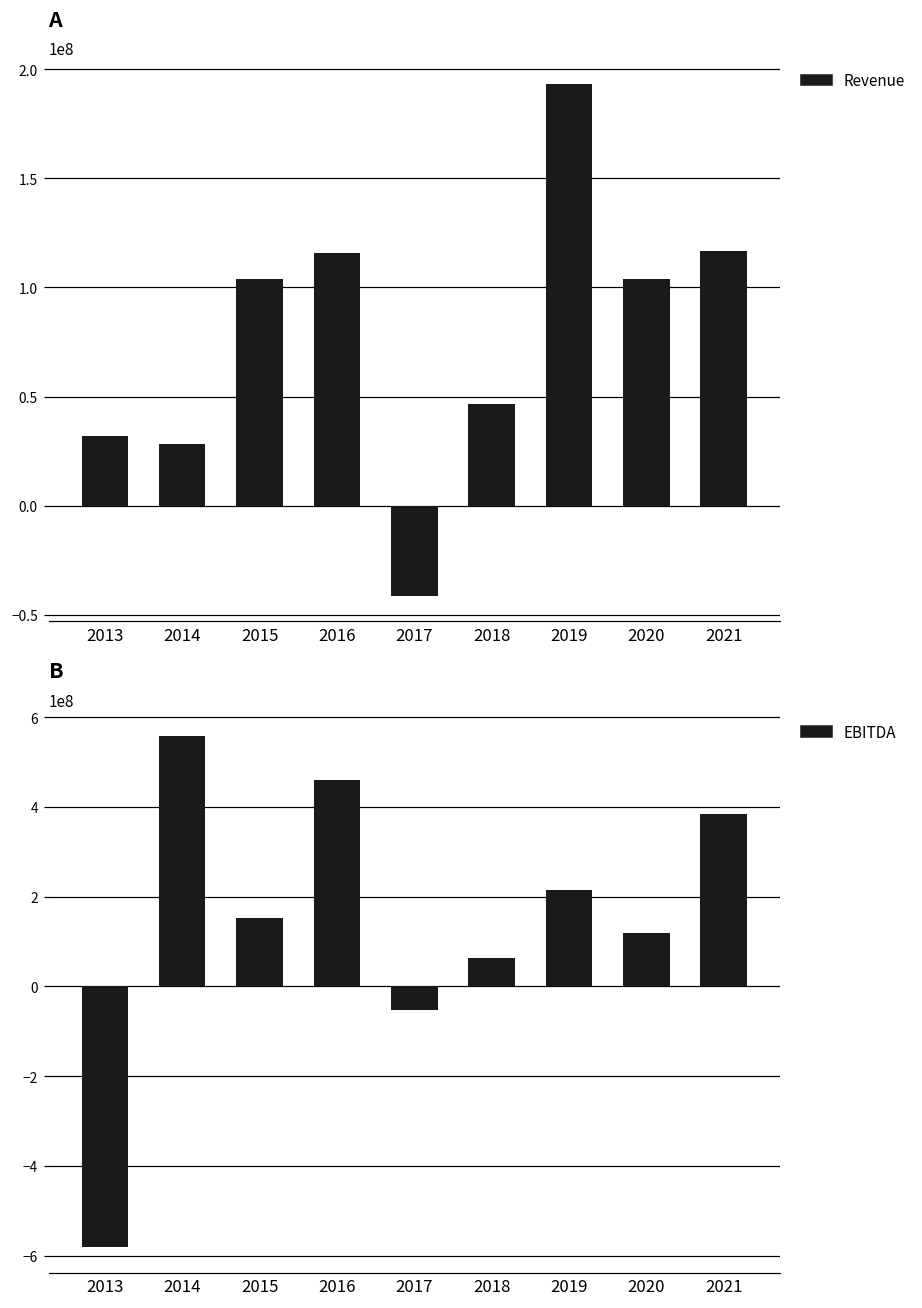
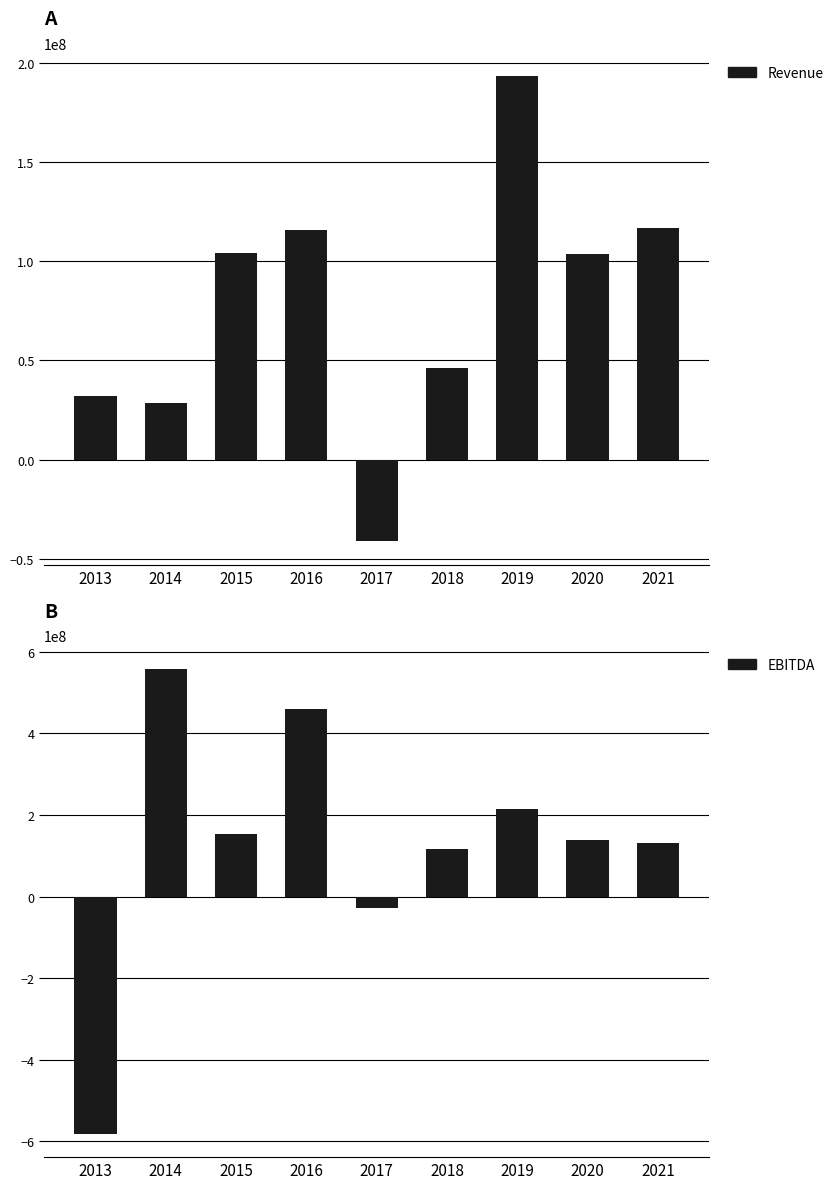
B, 2017: -50000000 -> -30000000
B, 2018: 60000000 -> 120000000
B, 2020: 120000000 -> 140000000
B, 2021: 380000000 -> 130000000
